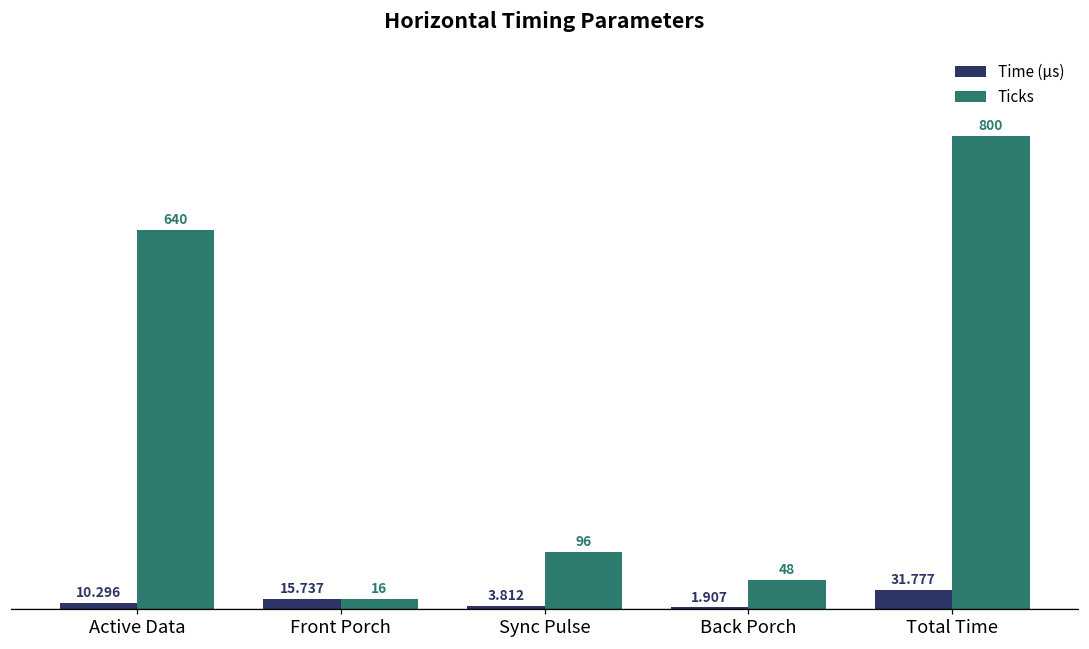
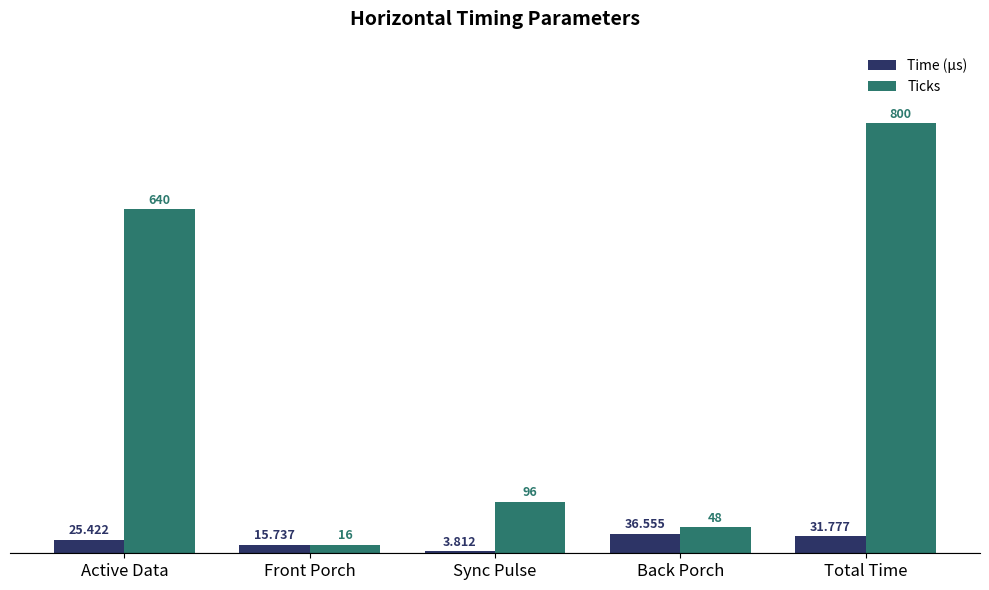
Time (μs), Active Data: 10.296 -> 25.422
Time (μs), Back Porch: 1.907 -> 36.555
